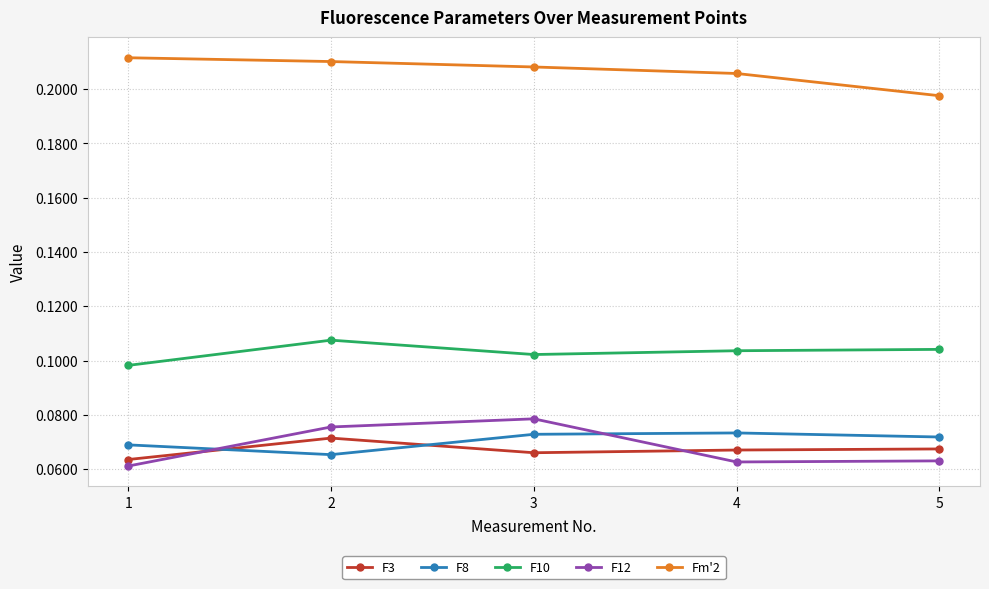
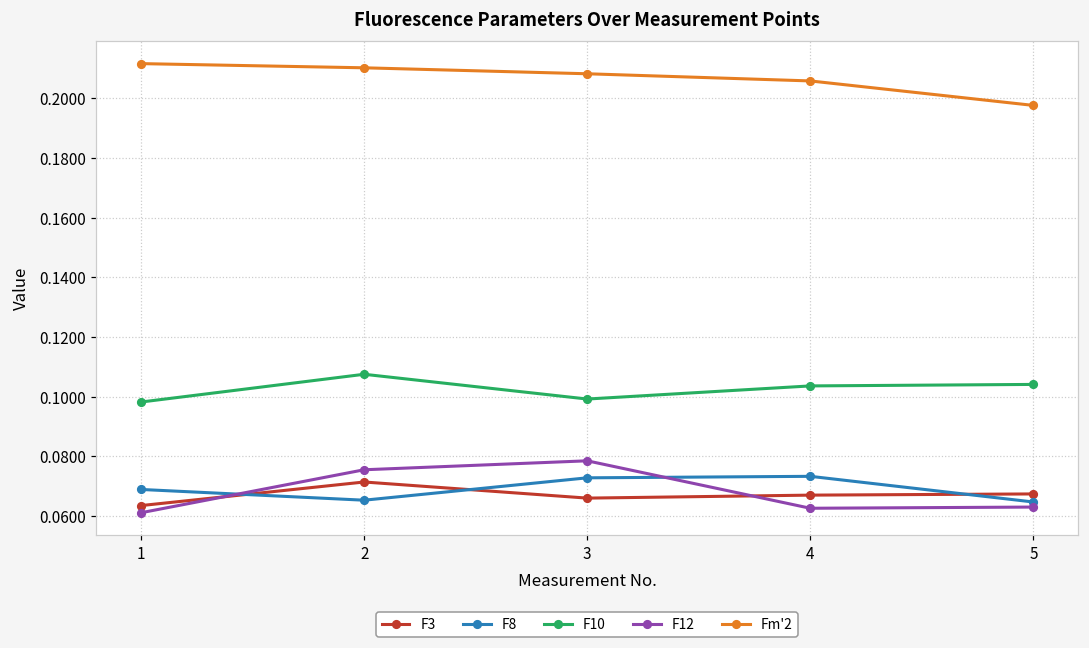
F10, 3: 0.102 -> 0.099
F8, 5: 0.072 -> 0.065
